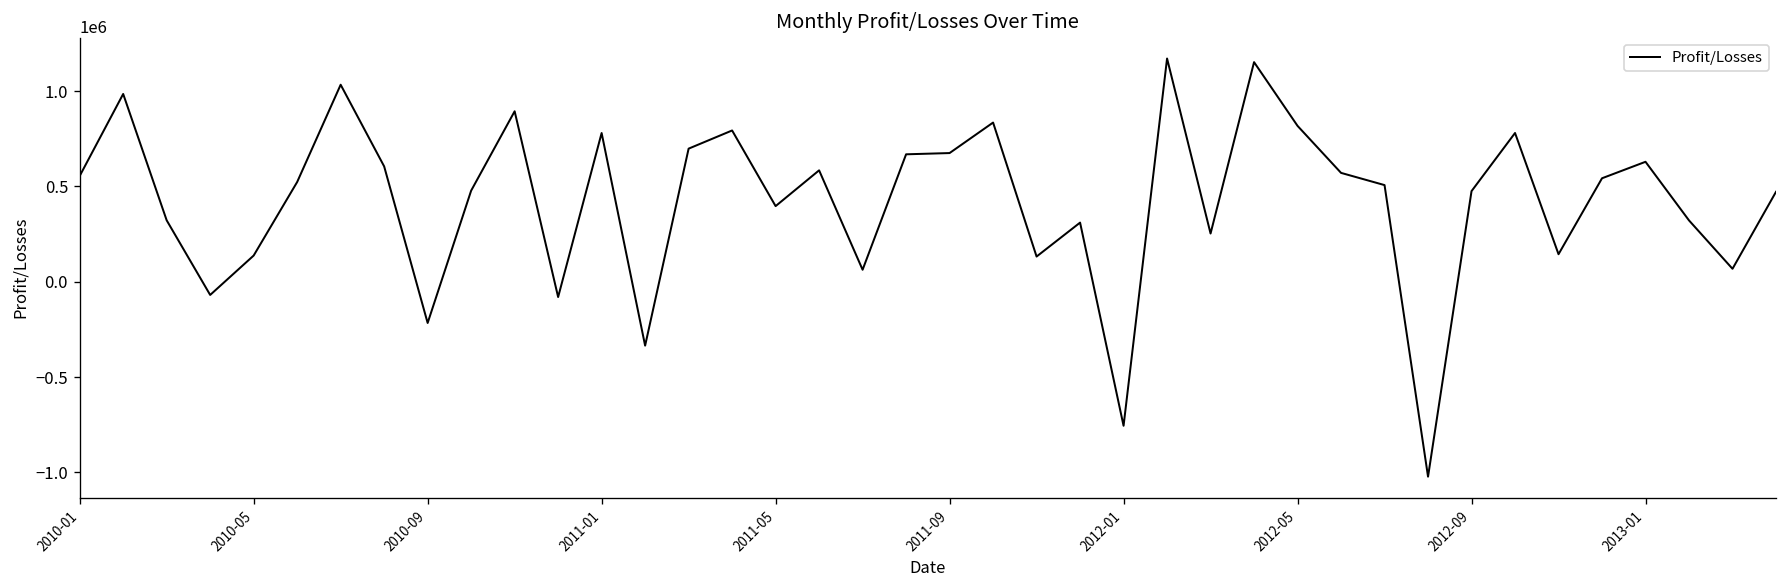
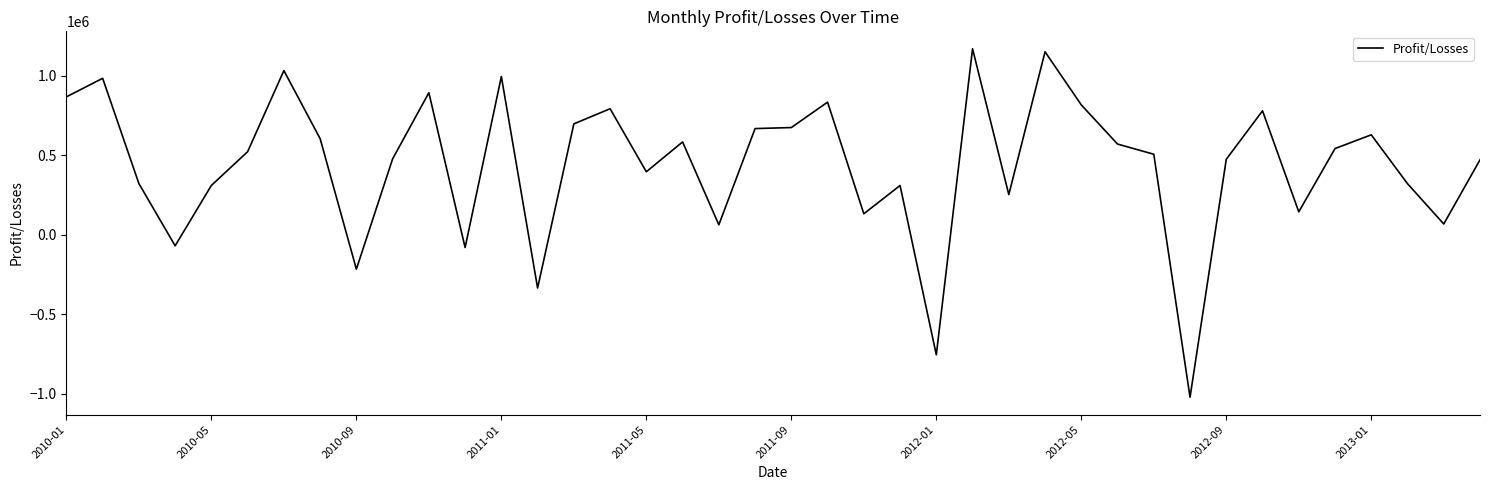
2010-01: 550000 -> 870000
2010-05: 140000 -> 310000
2011-01: 780000 -> 1000000
